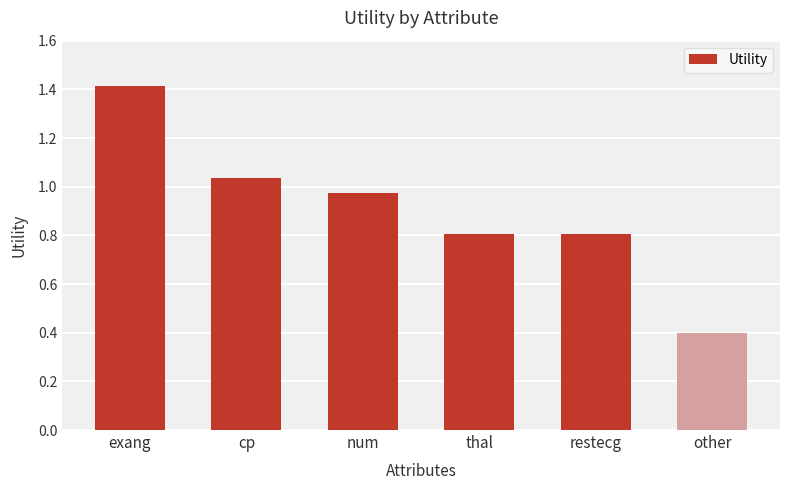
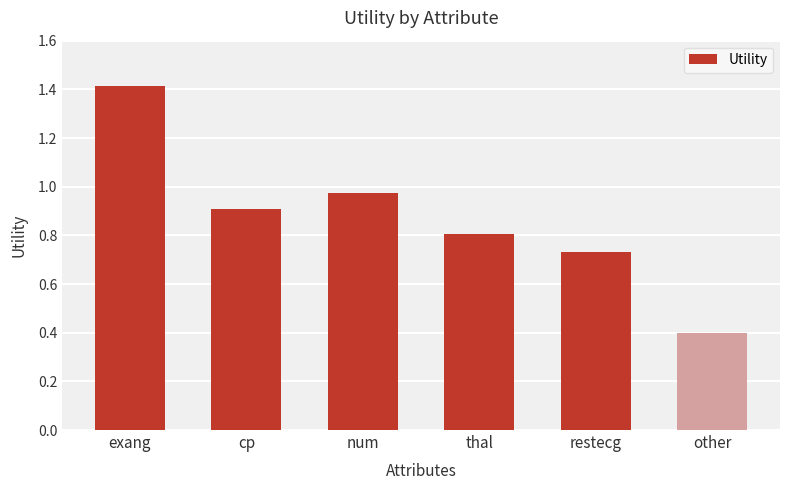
cp: 1.03 -> 0.91
restecg: 0.81 -> 0.73
